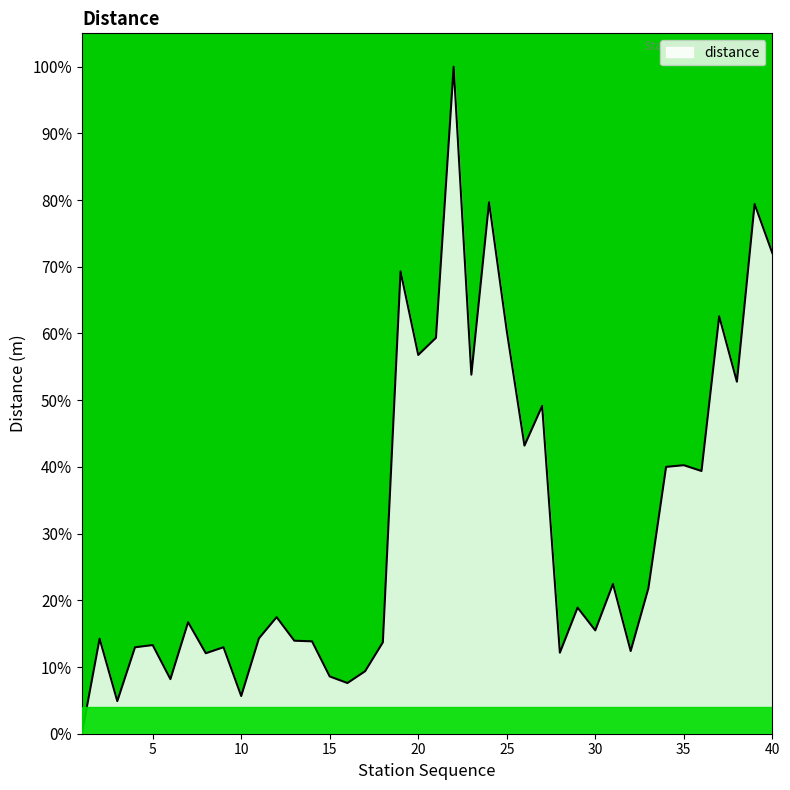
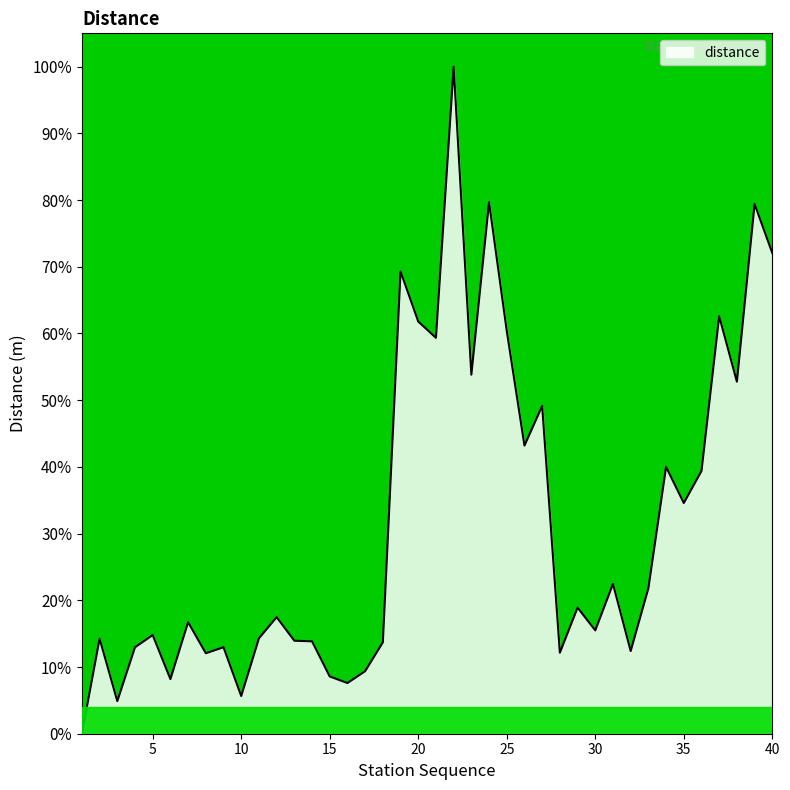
5: 13% -> 15%
20: 57% -> 62%
35: 40% -> 35%
